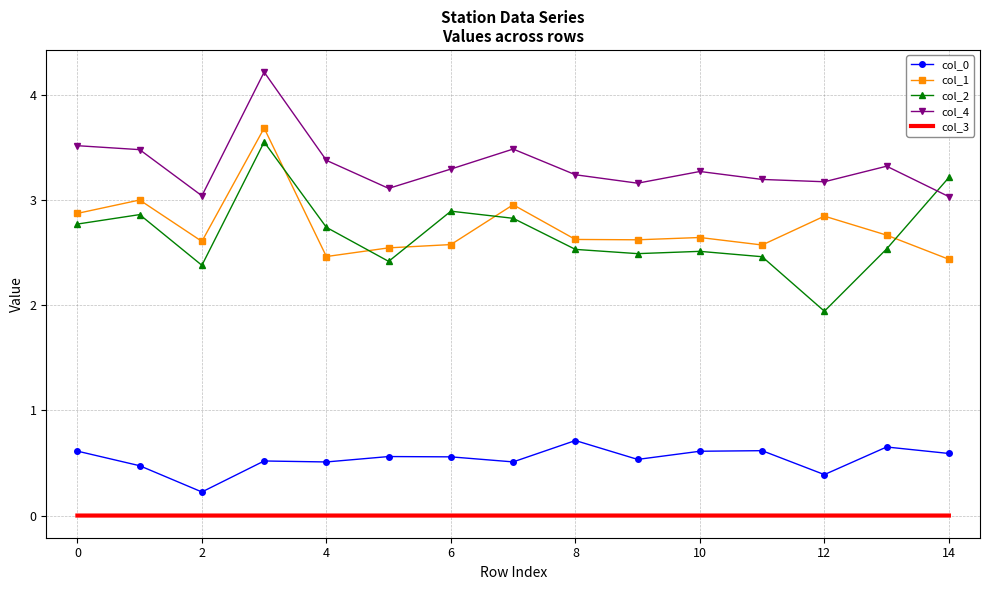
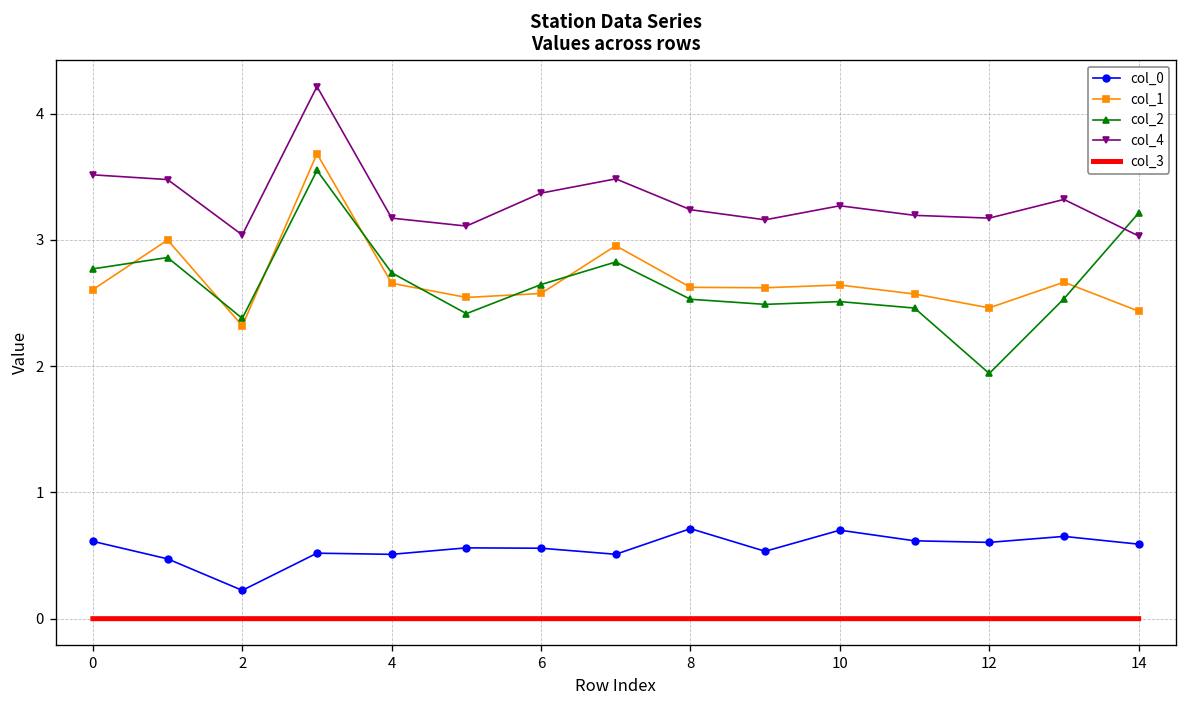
col_1, 0: 2.87 -> 2.61
col_1, 2: 2.61 -> 2.32
col_1, 4: 2.46 -> 2.66
col_4, 4: 3.38 -> 3.17
col_2, 6: 2.89 -> 2.65
col_4, 6: 3.29 -> 3.37
col_0, 10: 0.61 -> 0.70
col_0, 12: 0.39 -> 0.60
col_1, 12: 2.85 -> 2.46
